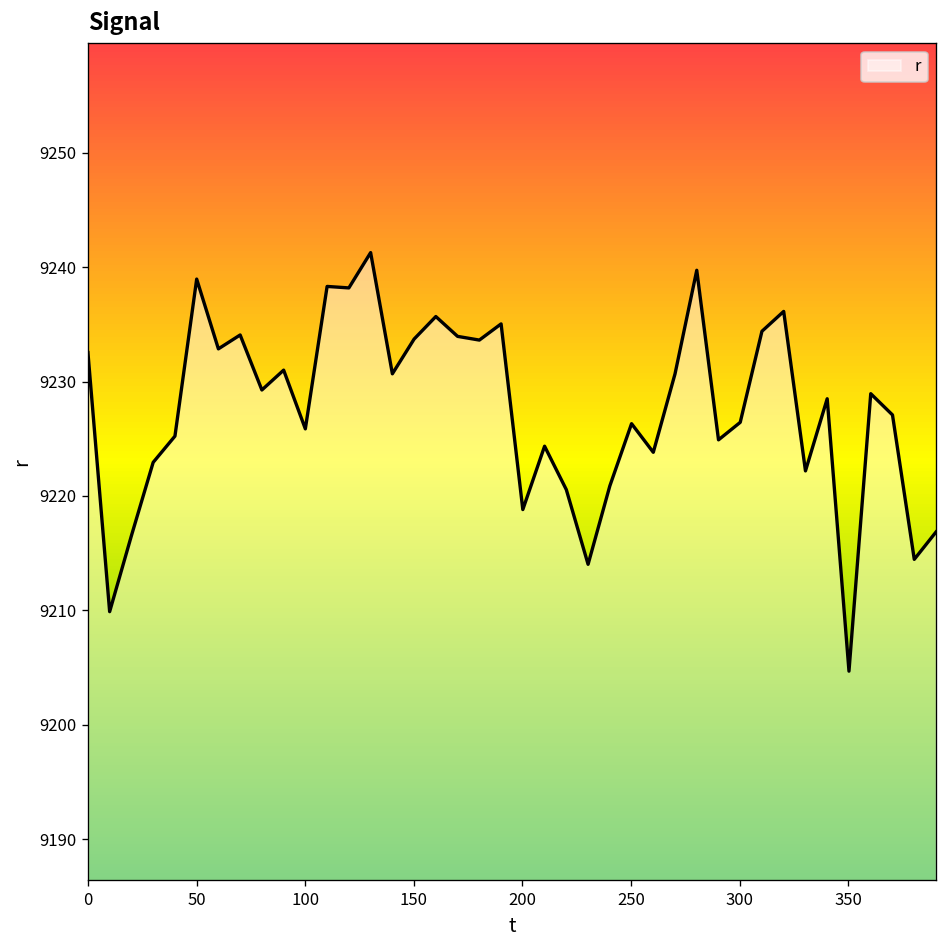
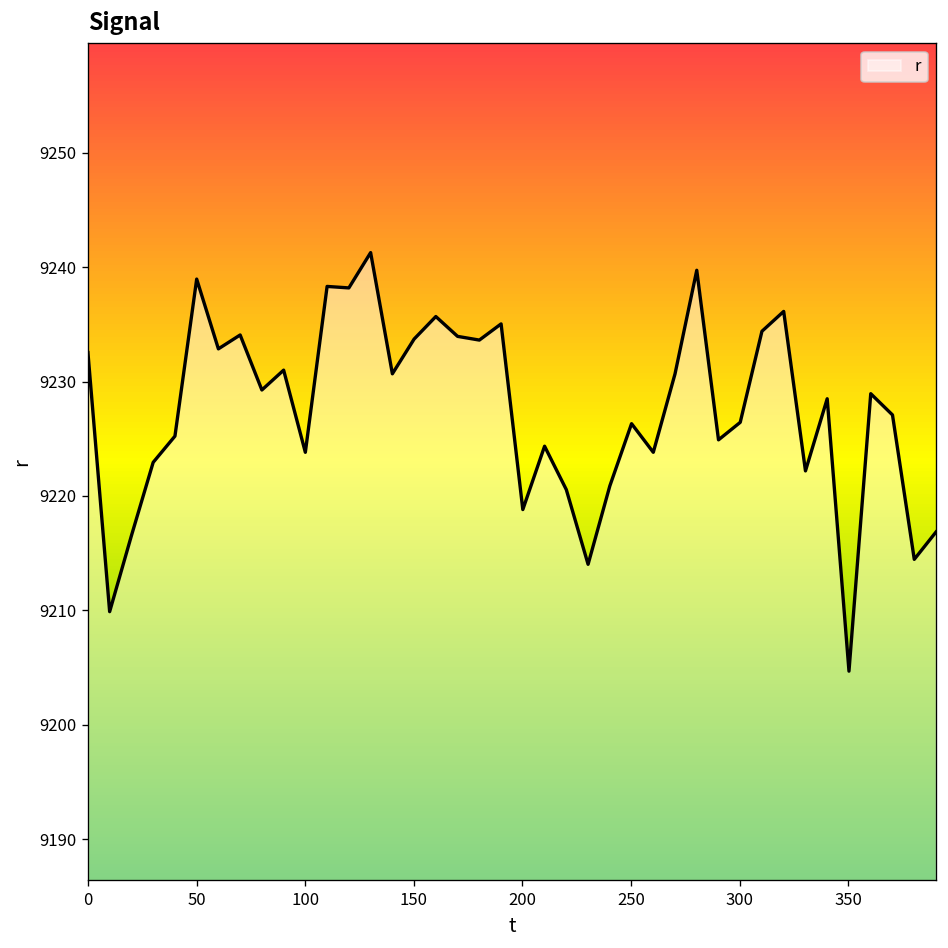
100: 9226 -> 9224
